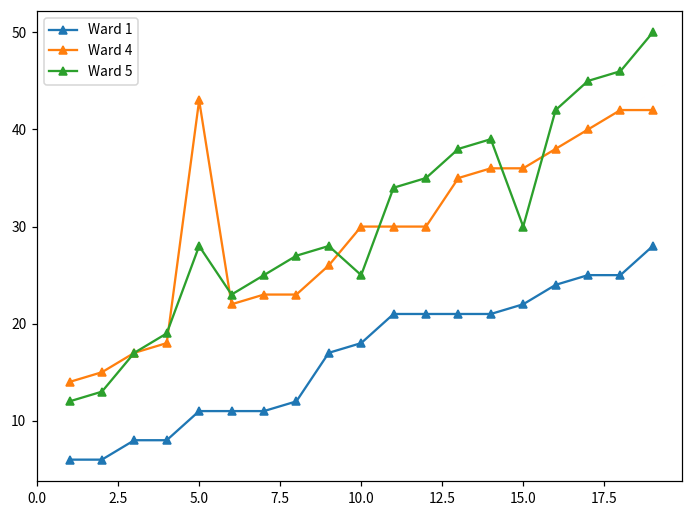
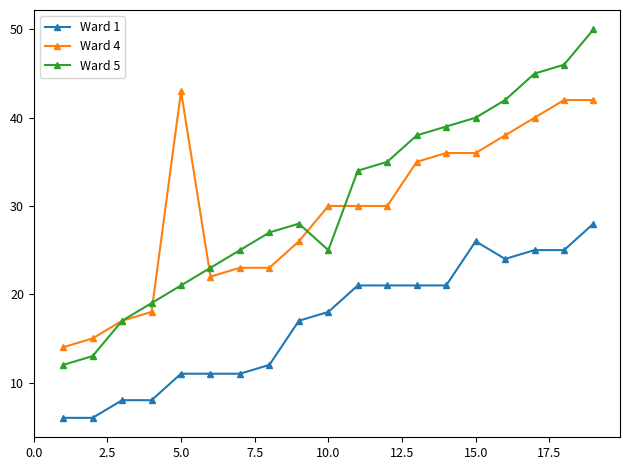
Ward 5, 5.0: 28 -> 21
Ward 1, 15.0: 22 -> 26
Ward 5, 15.0: 30 -> 40
